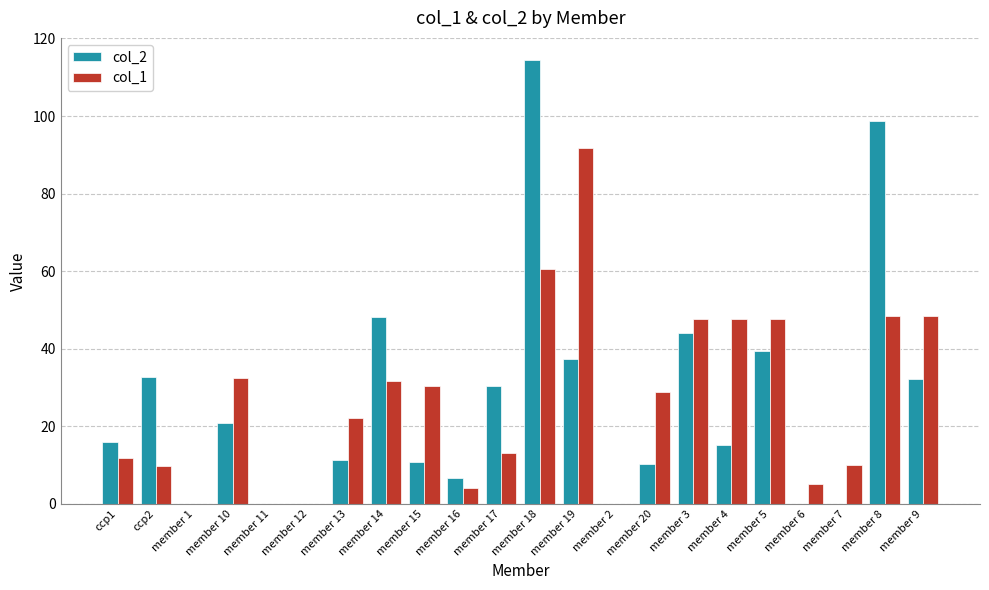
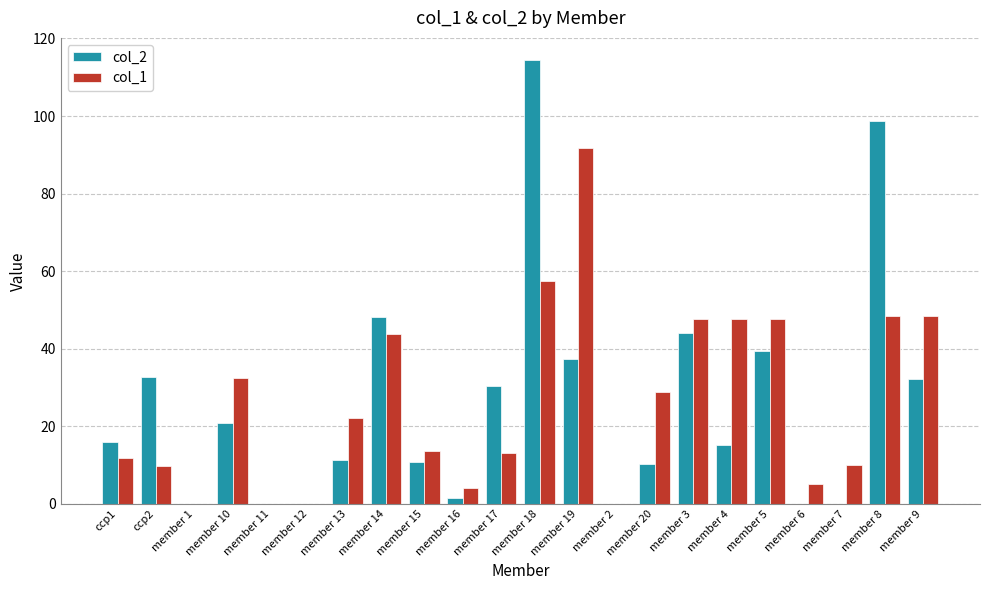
col_1, member 14: 32 -> 44
col_1, member 15: 30 -> 14
col_2, member 16: 7 -> 1
col_1, member 18: 60 -> 57
